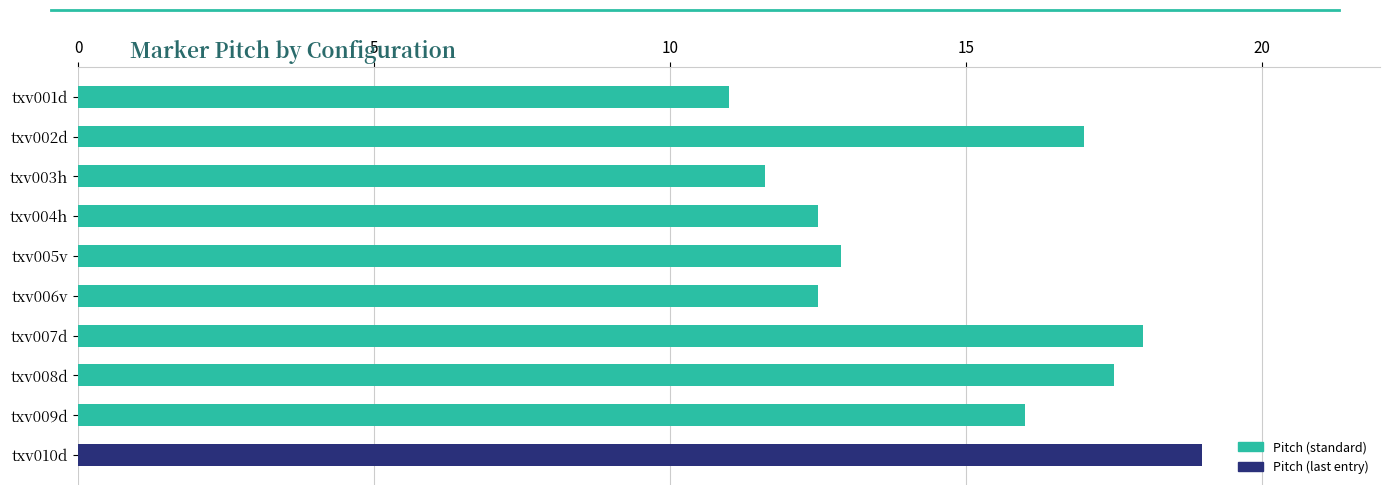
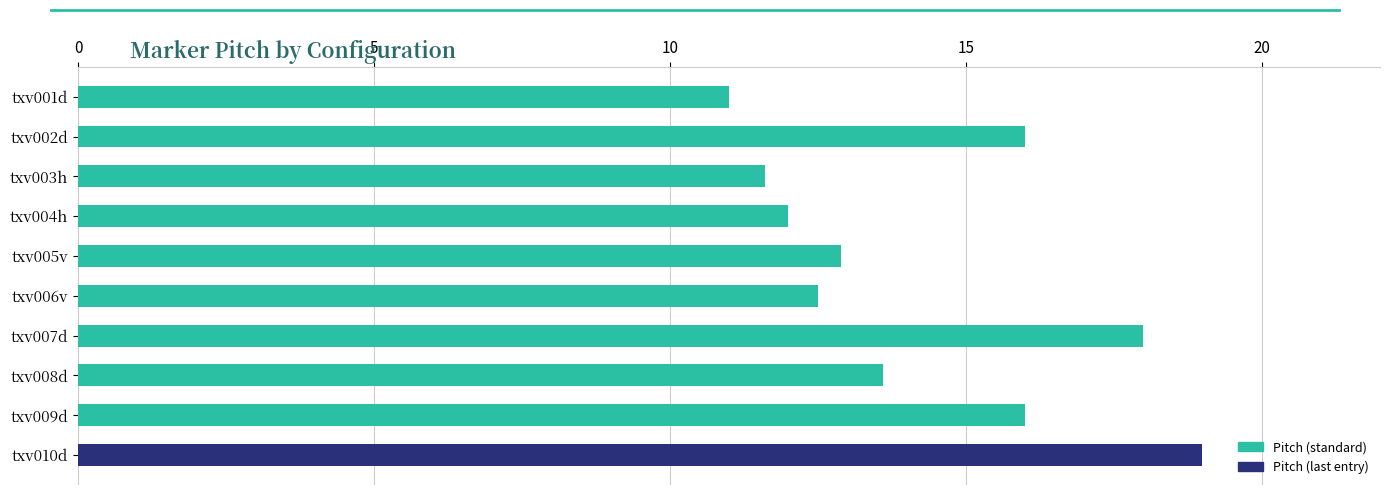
txv002d: 17 -> 16
txv004h: 12.5 -> 12.0
txv008d: 17.5 -> 13.6
